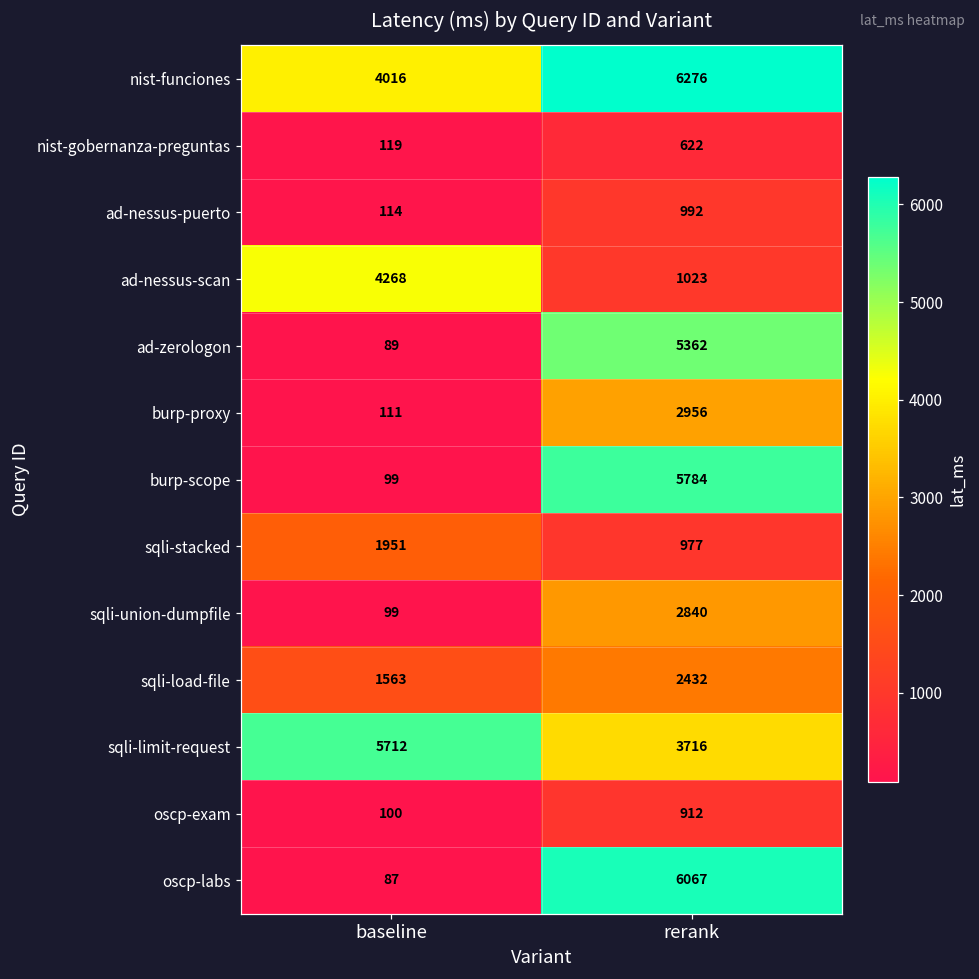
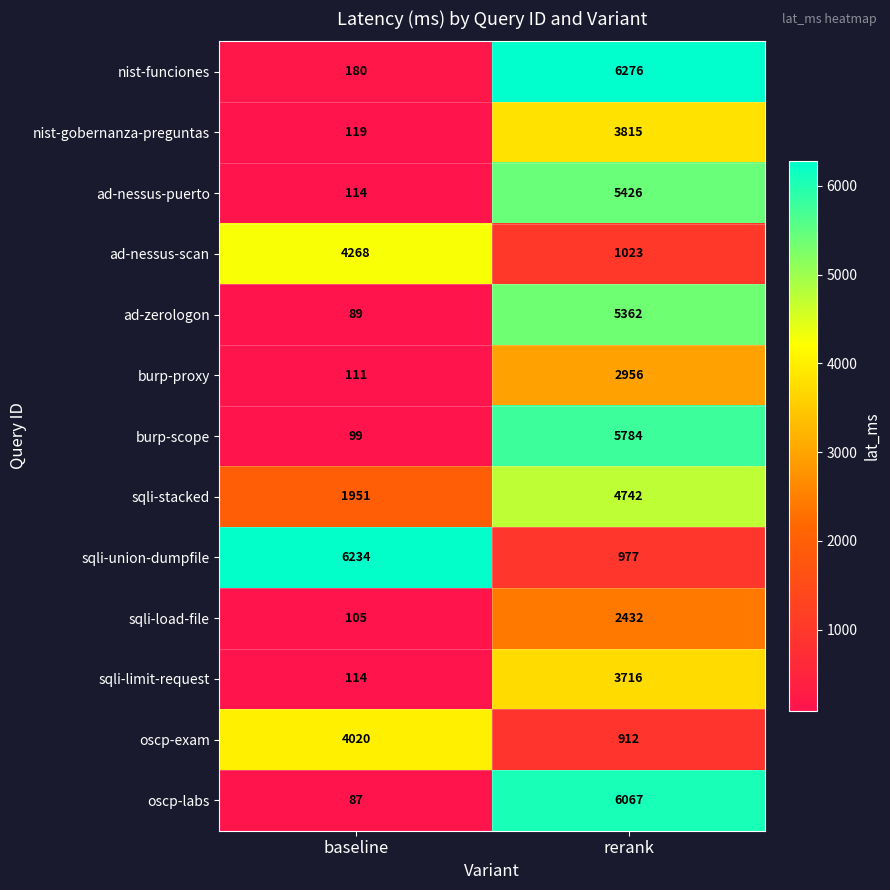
nist-funciones, baseline: 4016 -> 180
nist-gobernanza-preguntas, rerank: 622 -> 3815
ad-nessus-puerto, rerank: 992 -> 5426
sqli-stacked, rerank: 977 -> 4742
sqli-union-dumpfile, baseline: 99 -> 6234
sqli-union-dumpfile, rerank: 2840 -> 977
sqli-load-file, baseline: 1563 -> 105
sqli-limit-request, baseline: 5712 -> 114
oscp-exam, baseline: 100 -> 4020
